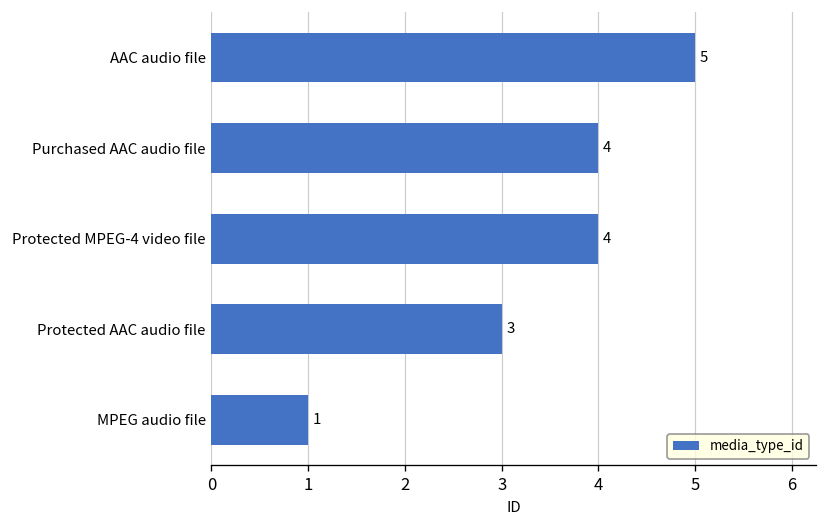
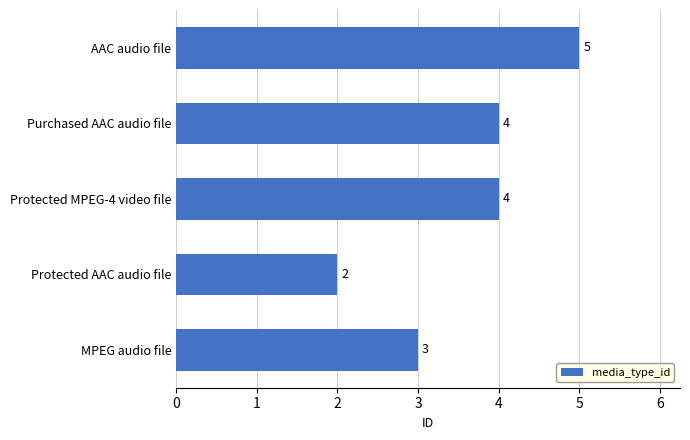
Protected AAC audio file: 3 -> 2
MPEG audio file: 1 -> 3
